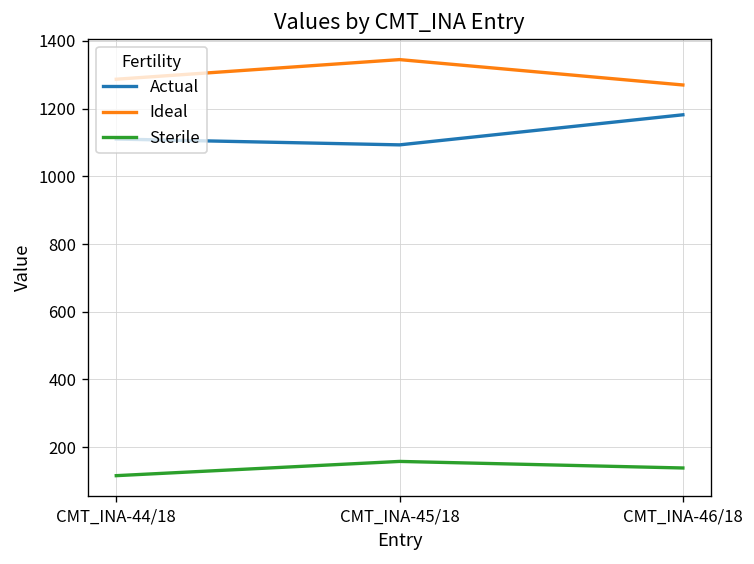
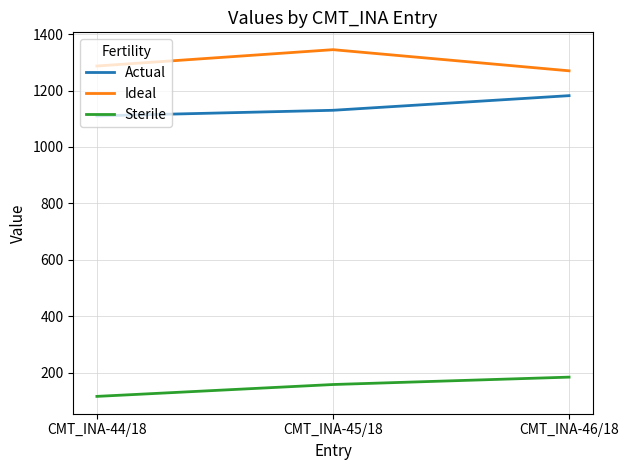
Actual, CMT_INA-45/18: 1090 -> 1130
Sterile, CMT_INA-46/18: 140 -> 180
